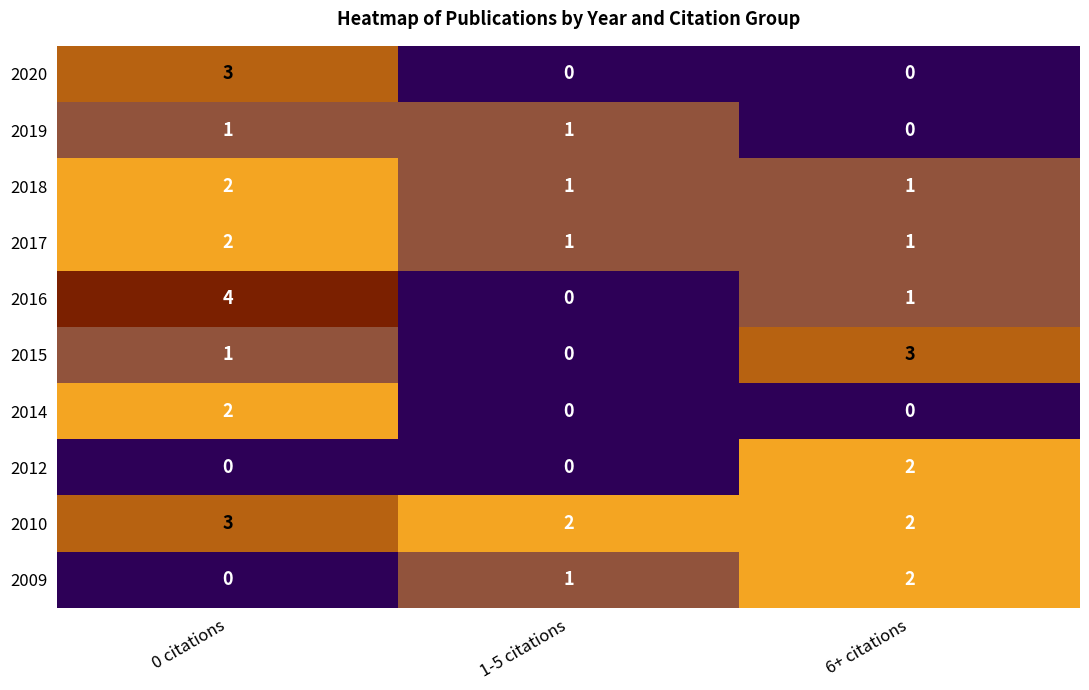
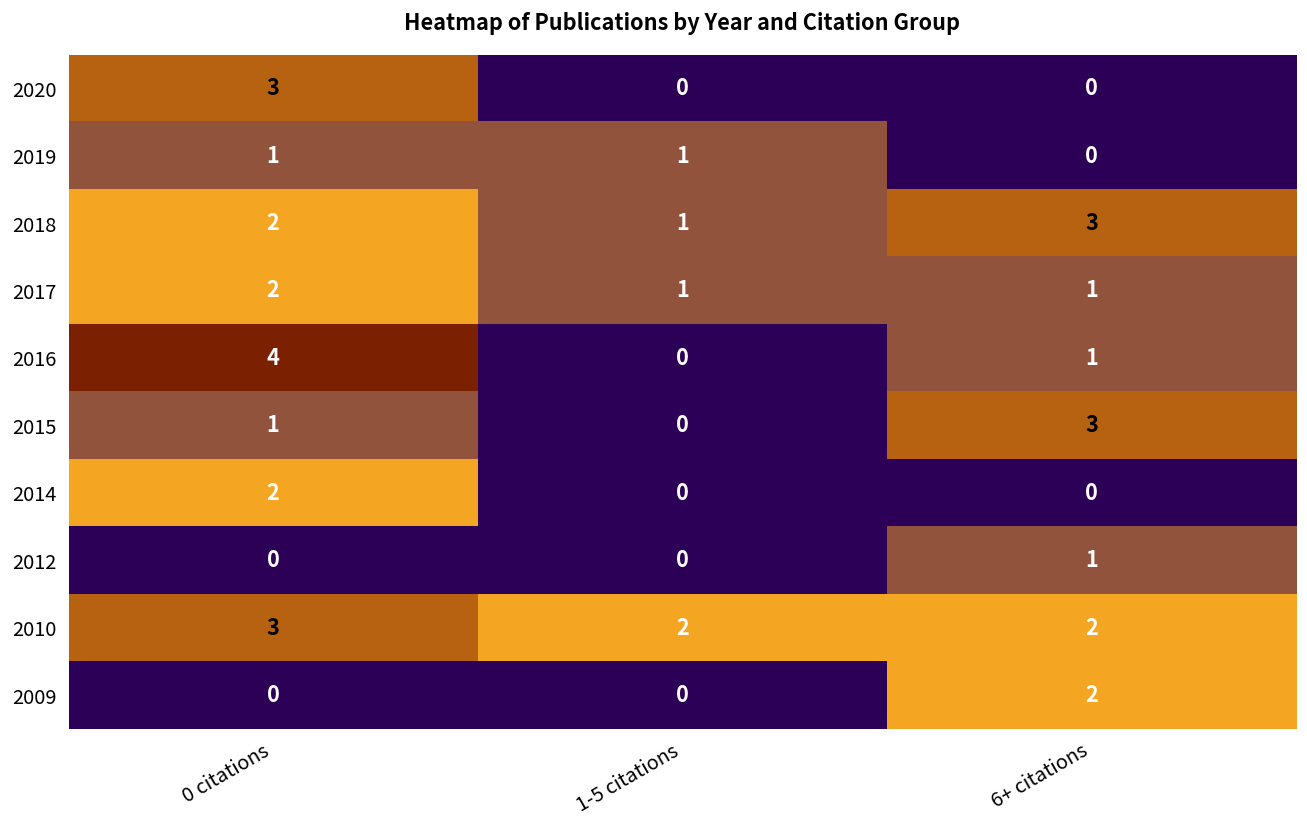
2018, 6+ citations: 1 -> 3
2012, 6+ citations: 2 -> 1
2009, 1-5 citations: 1 -> 0
